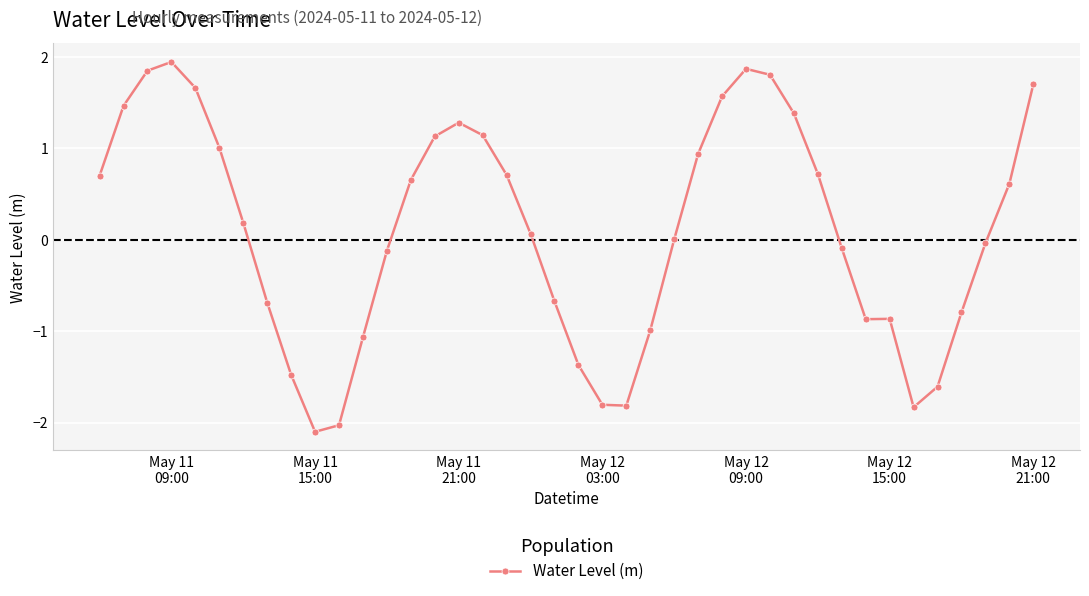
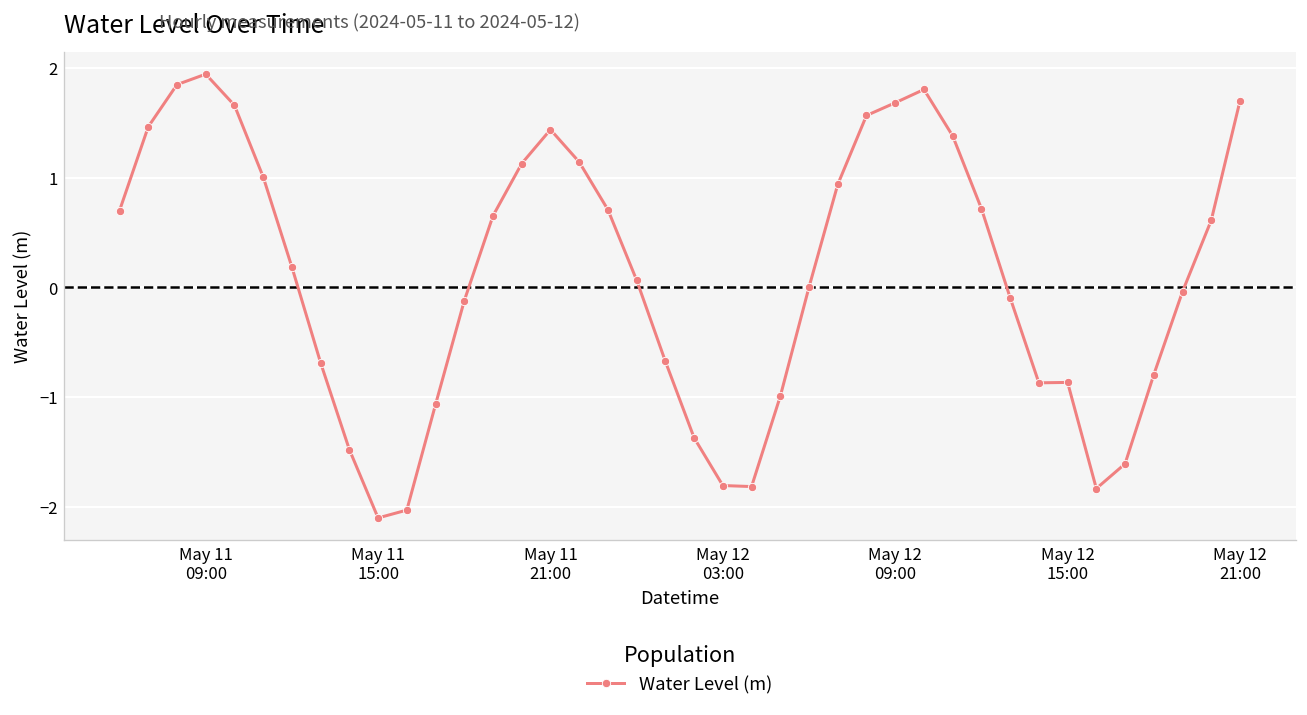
May 11 21:00: 1.3 -> 1.4
May 12 09:00: 1.9 -> 1.7
